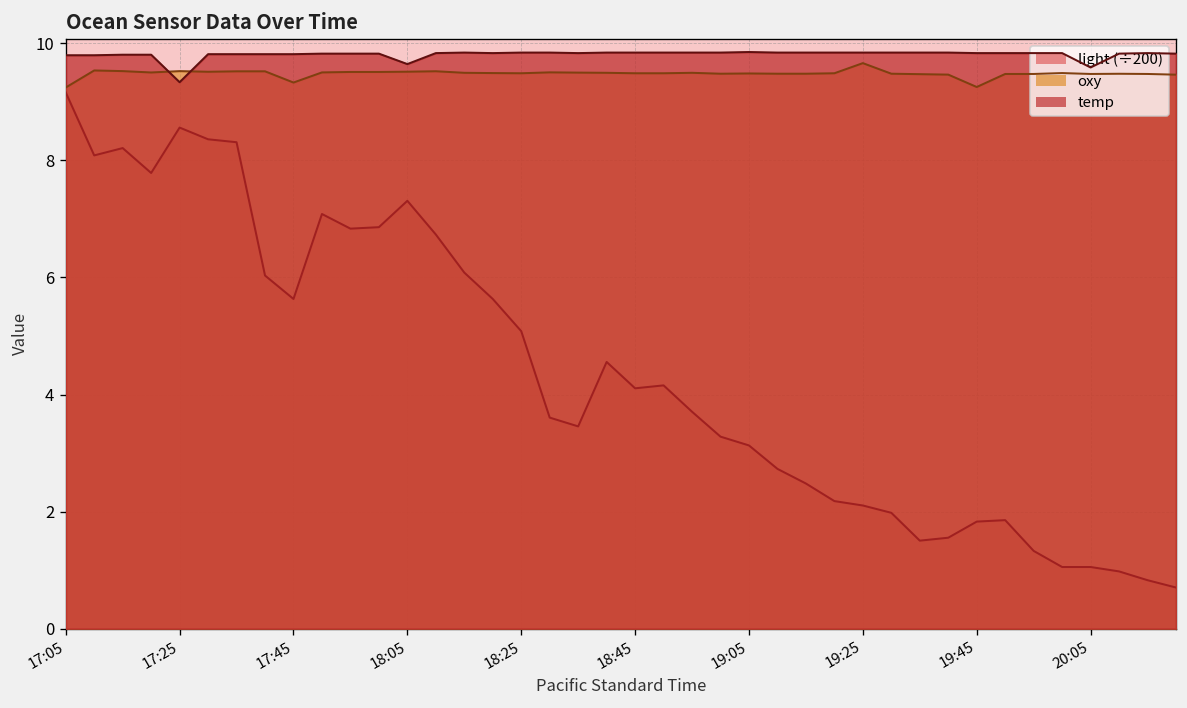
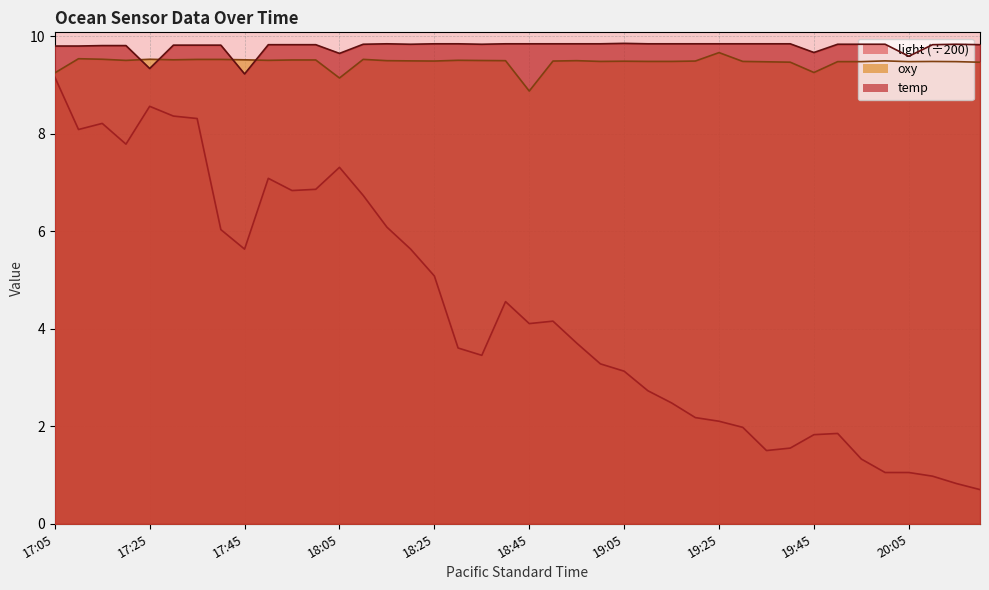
oxy, 17:45: 9.3 -> 9.5
temp, 17:45: 9.8 -> 9.2
oxy, 18:05: 9.5 -> 9.1
oxy, 18:45: 9.5 -> 8.9
temp, 19:45: 9.8 -> 9.7
